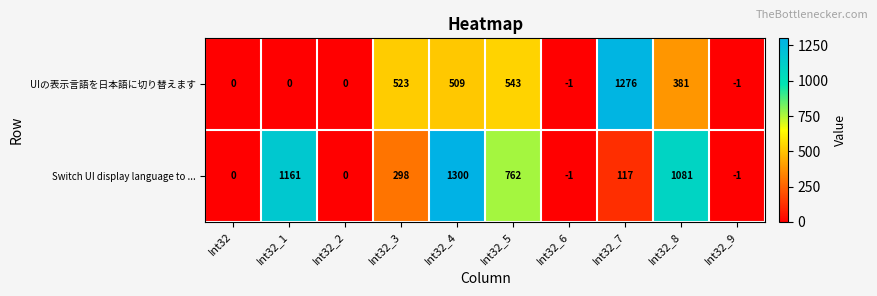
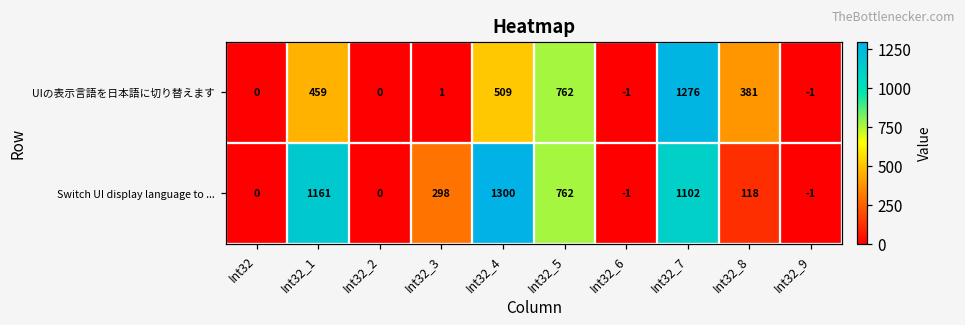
UIの表示言語を日本語に切り替えます, Int32_1: 0 -> 459
UIの表示言語を日本語に切り替えます, Int32_3: 523 -> 1
UIの表示言語を日本語に切り替えます, Int32_5: 543 -> 762
Switch UI display language to ..., Int32_7: 117 -> 1102
Switch UI display language to ..., Int32_8: 1081 -> 118
